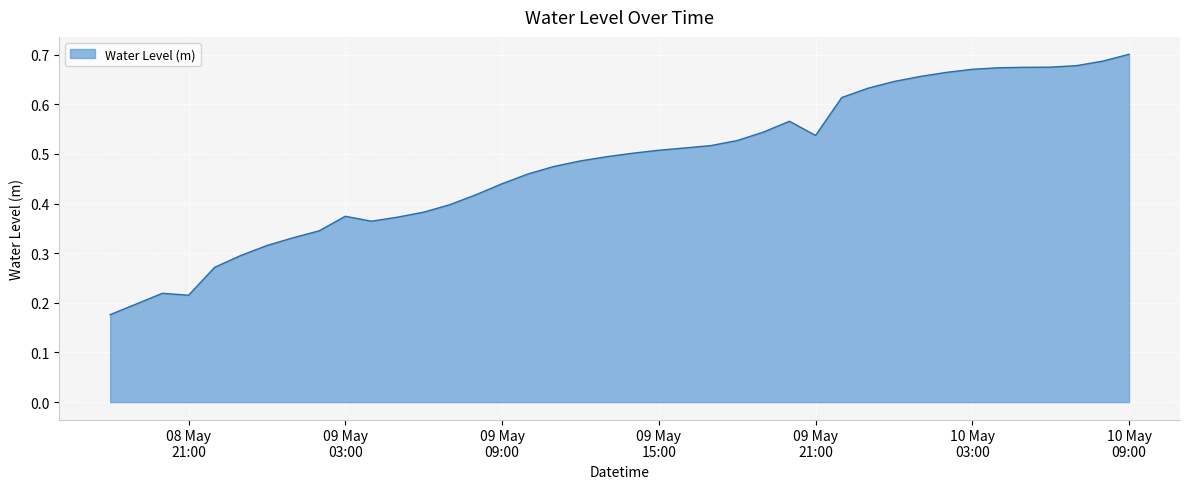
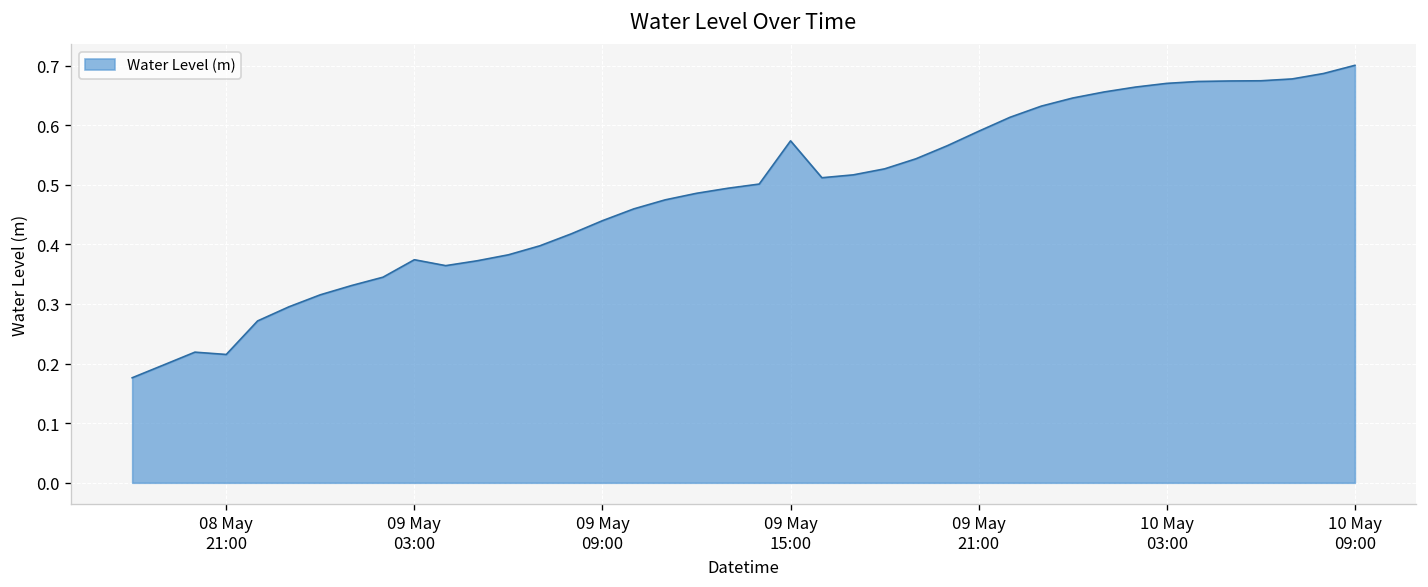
09 May 15:00: 0.51 -> 0.57
09 May 21:00: 0.54 -> 0.59
